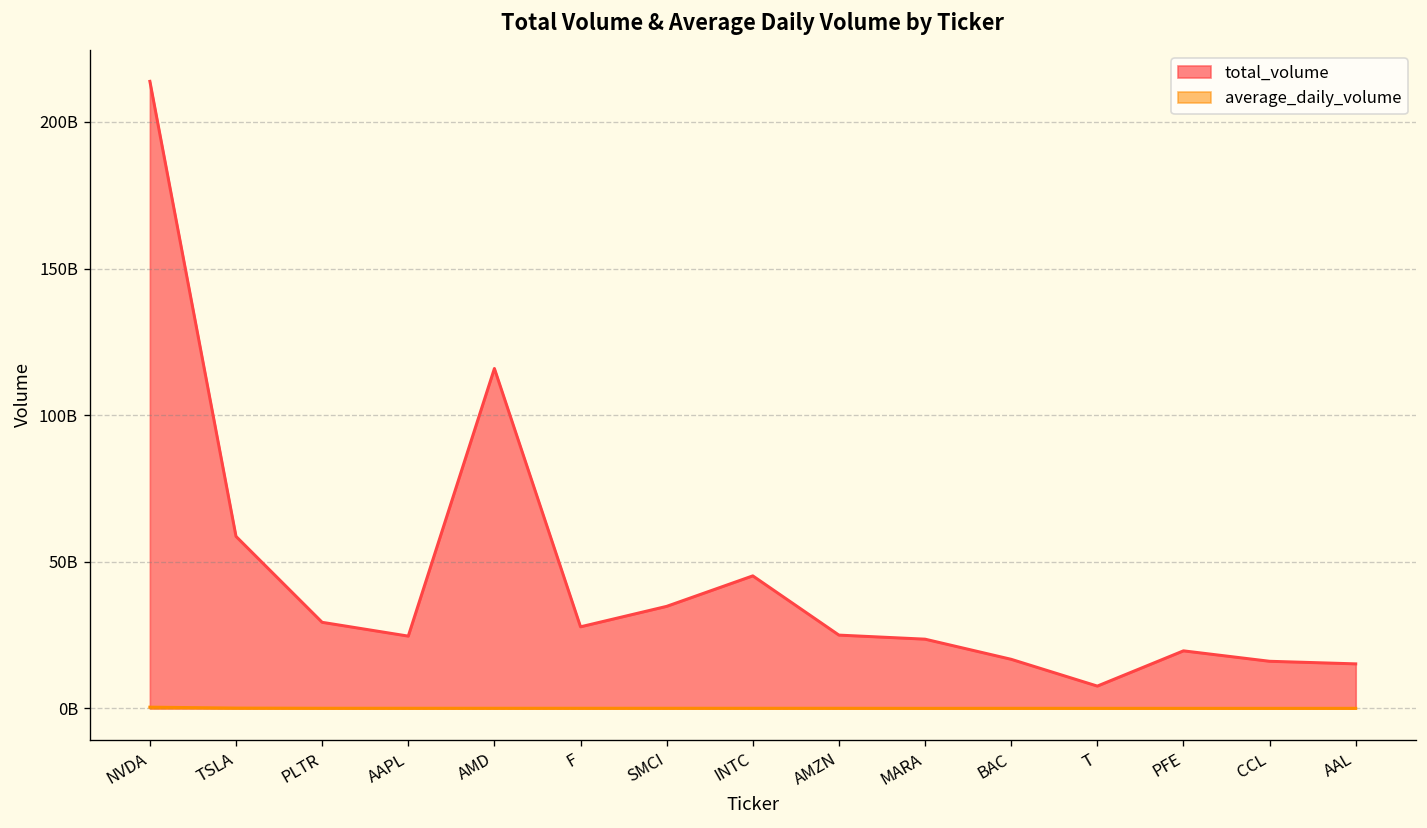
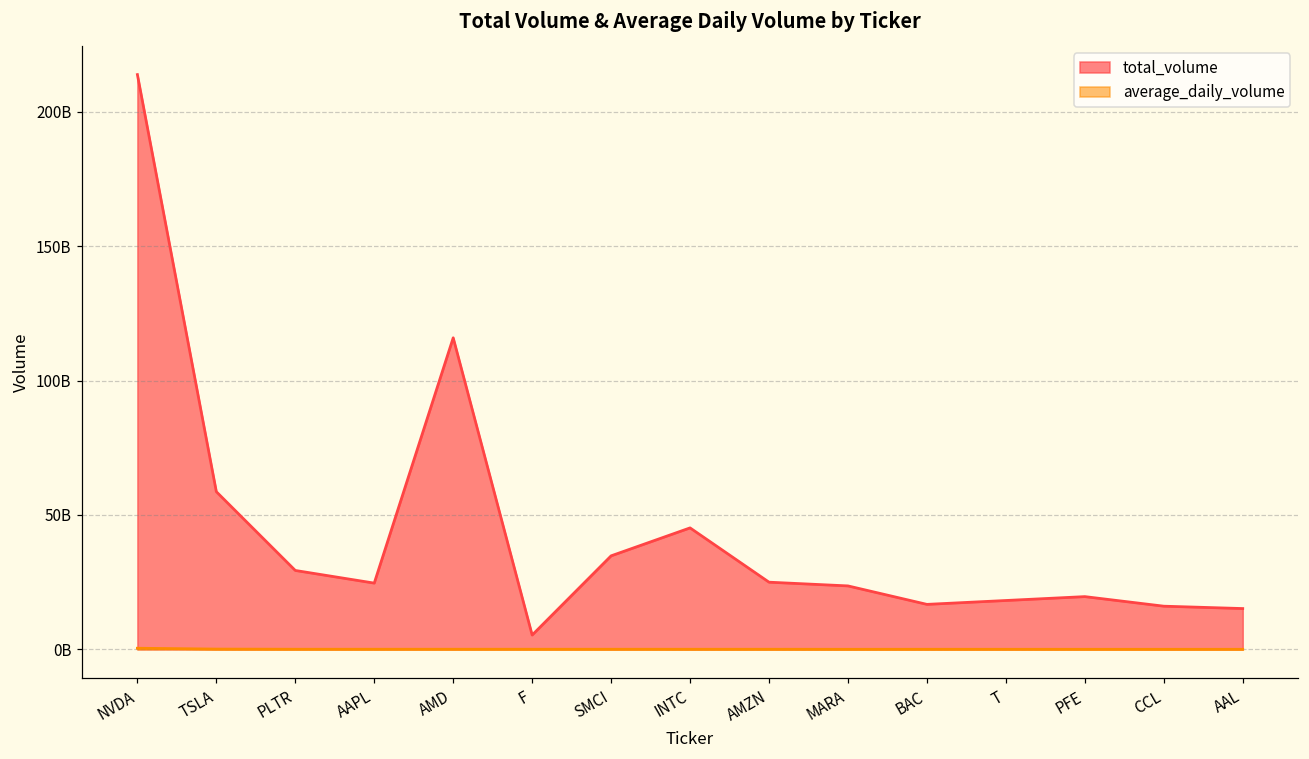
total_volume, F: 28000000000 -> 5000000000
total_volume, T: 8000000000 -> 18000000000
